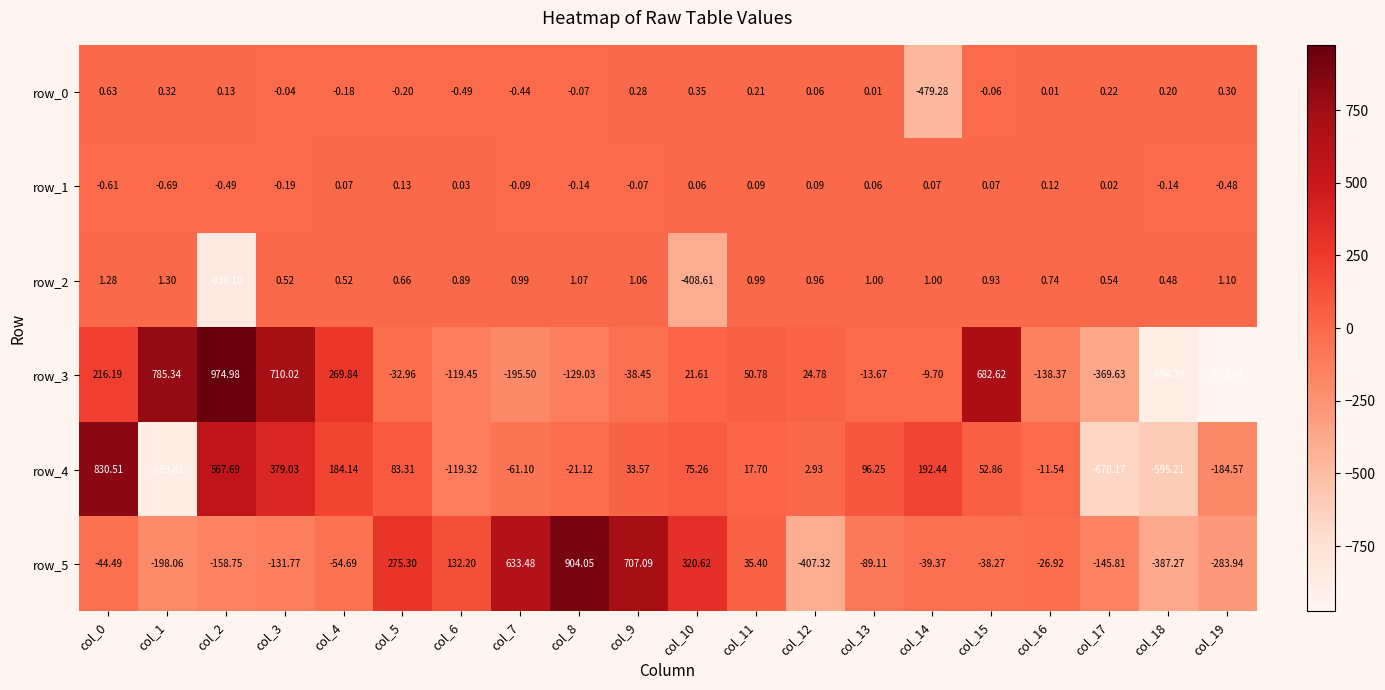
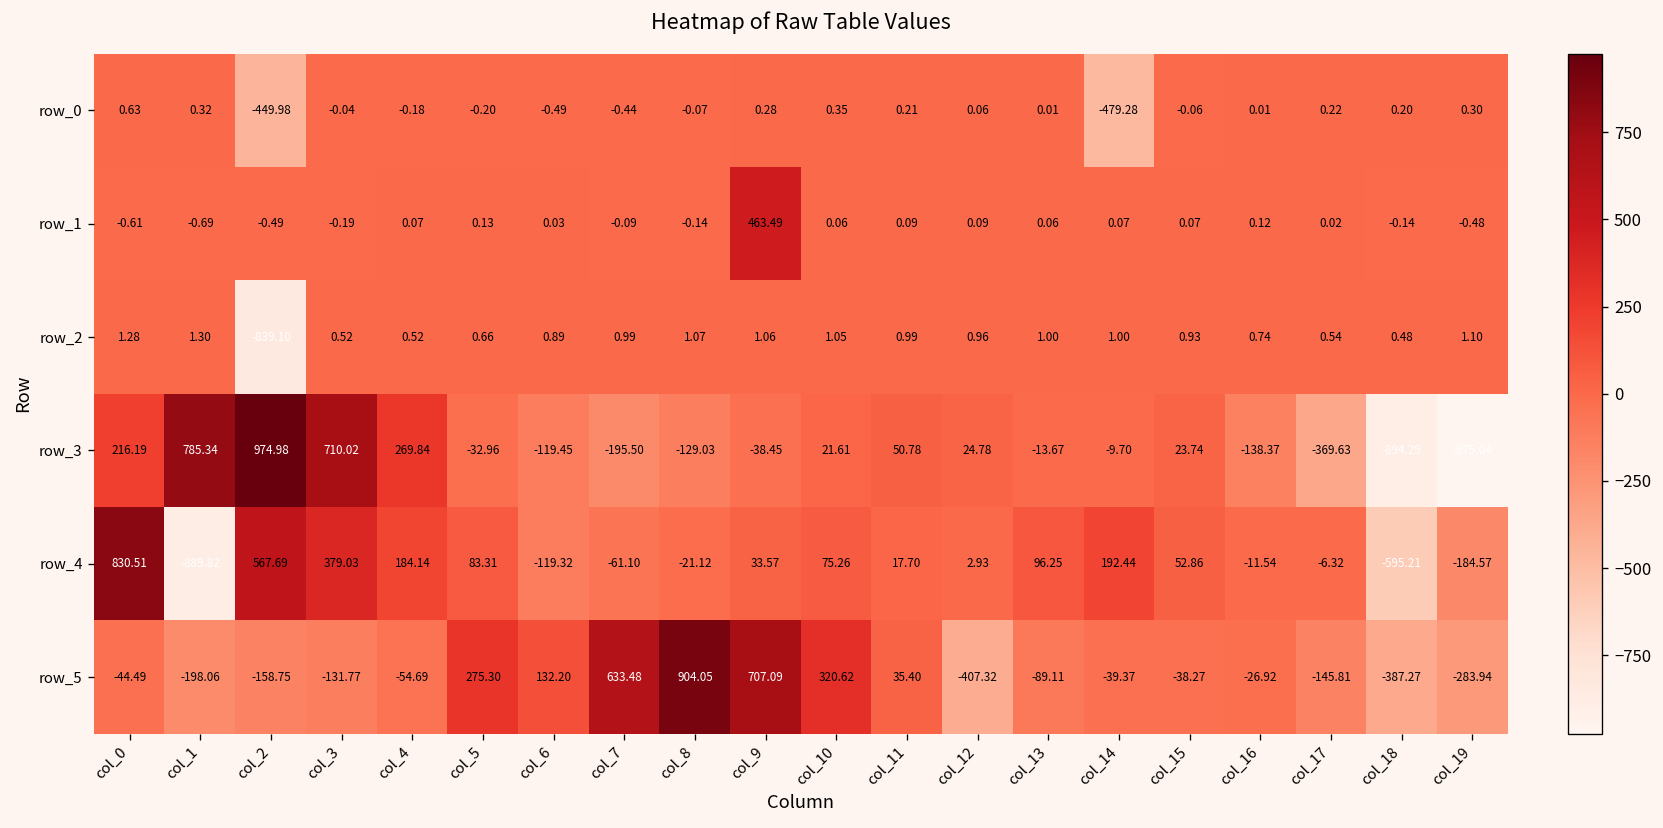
row_0, col_2: 0.13 -> -449.98
row_1, col_9: -0.07 -> 463.49
row_2, col_10: -408.61 -> 1.05
row_3, col_15: 682.62 -> 23.74
row_4, col_17: -670.17 -> -6.32
